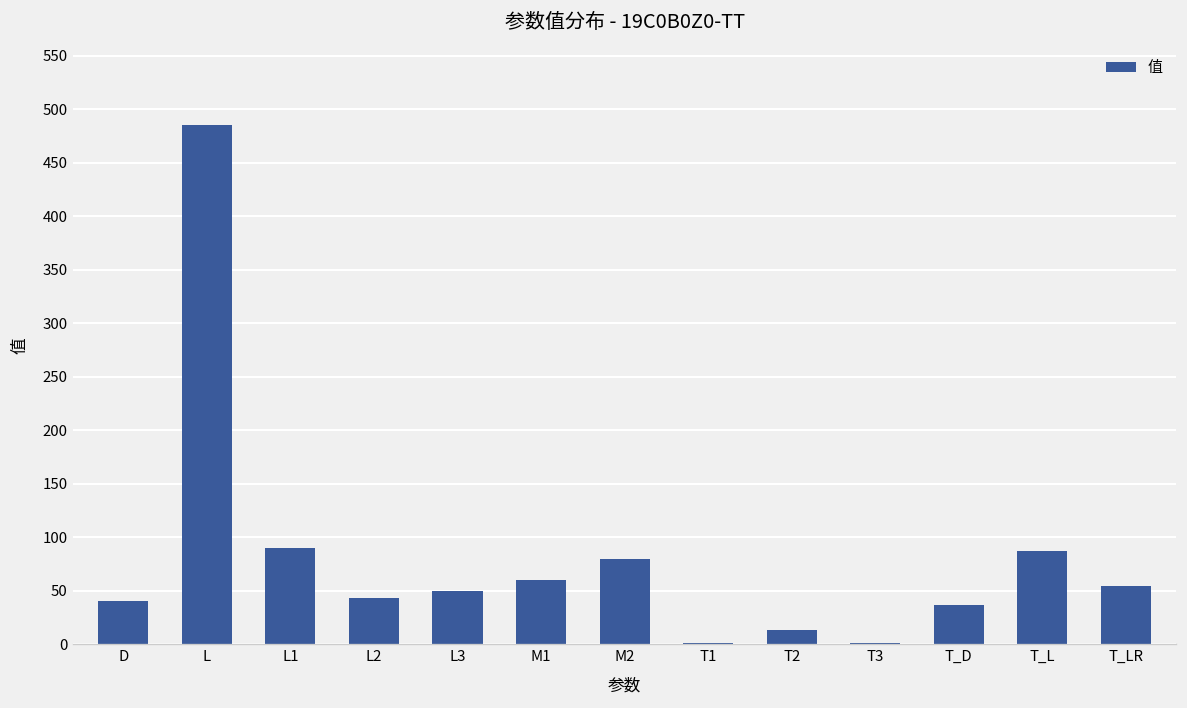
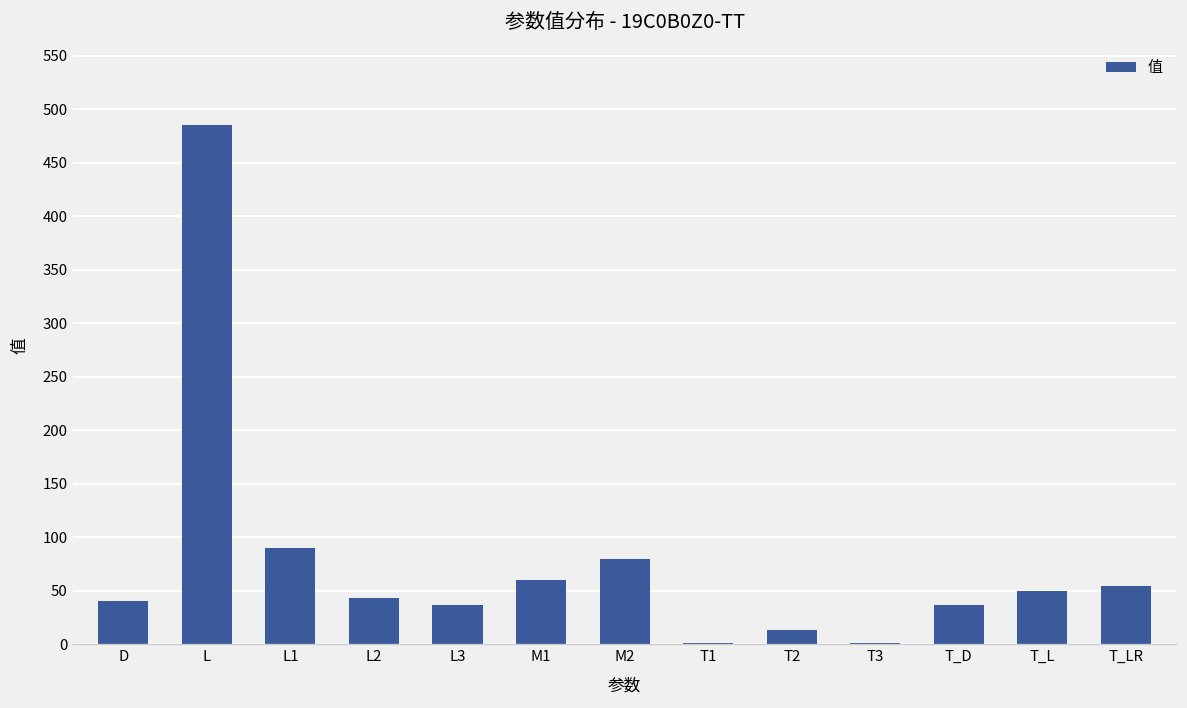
L3: 50 -> 40
T_L: 90 -> 50
